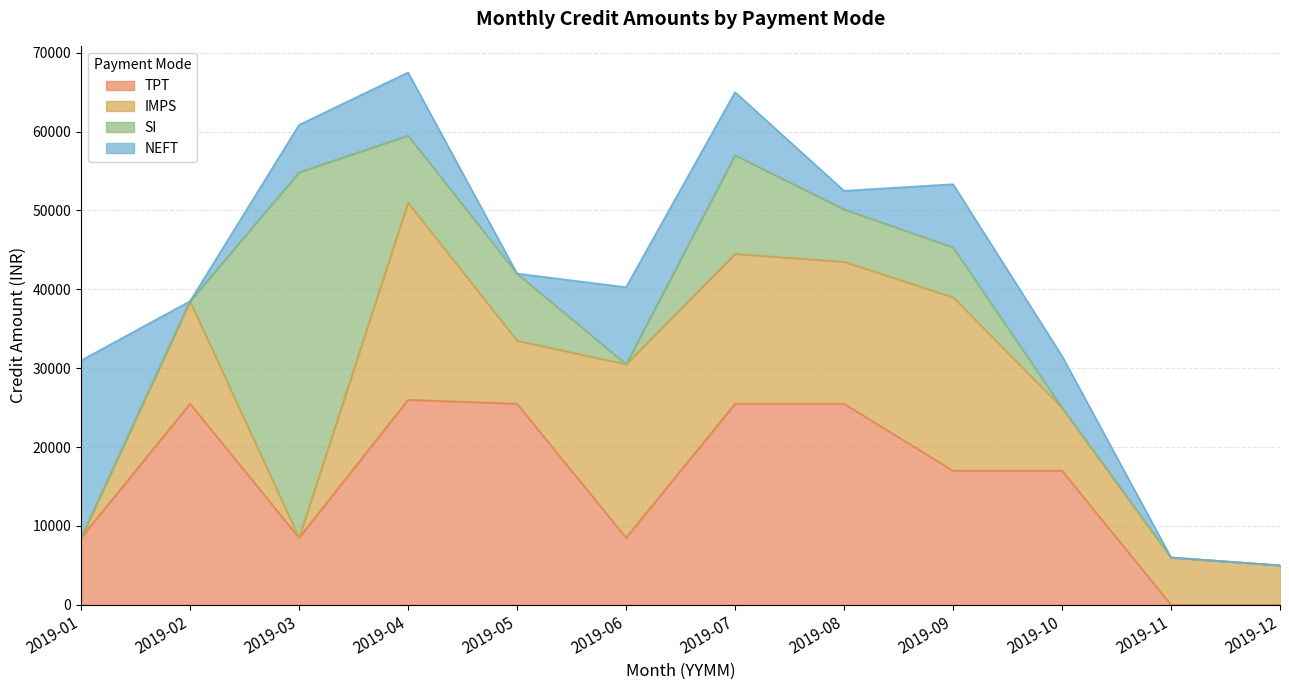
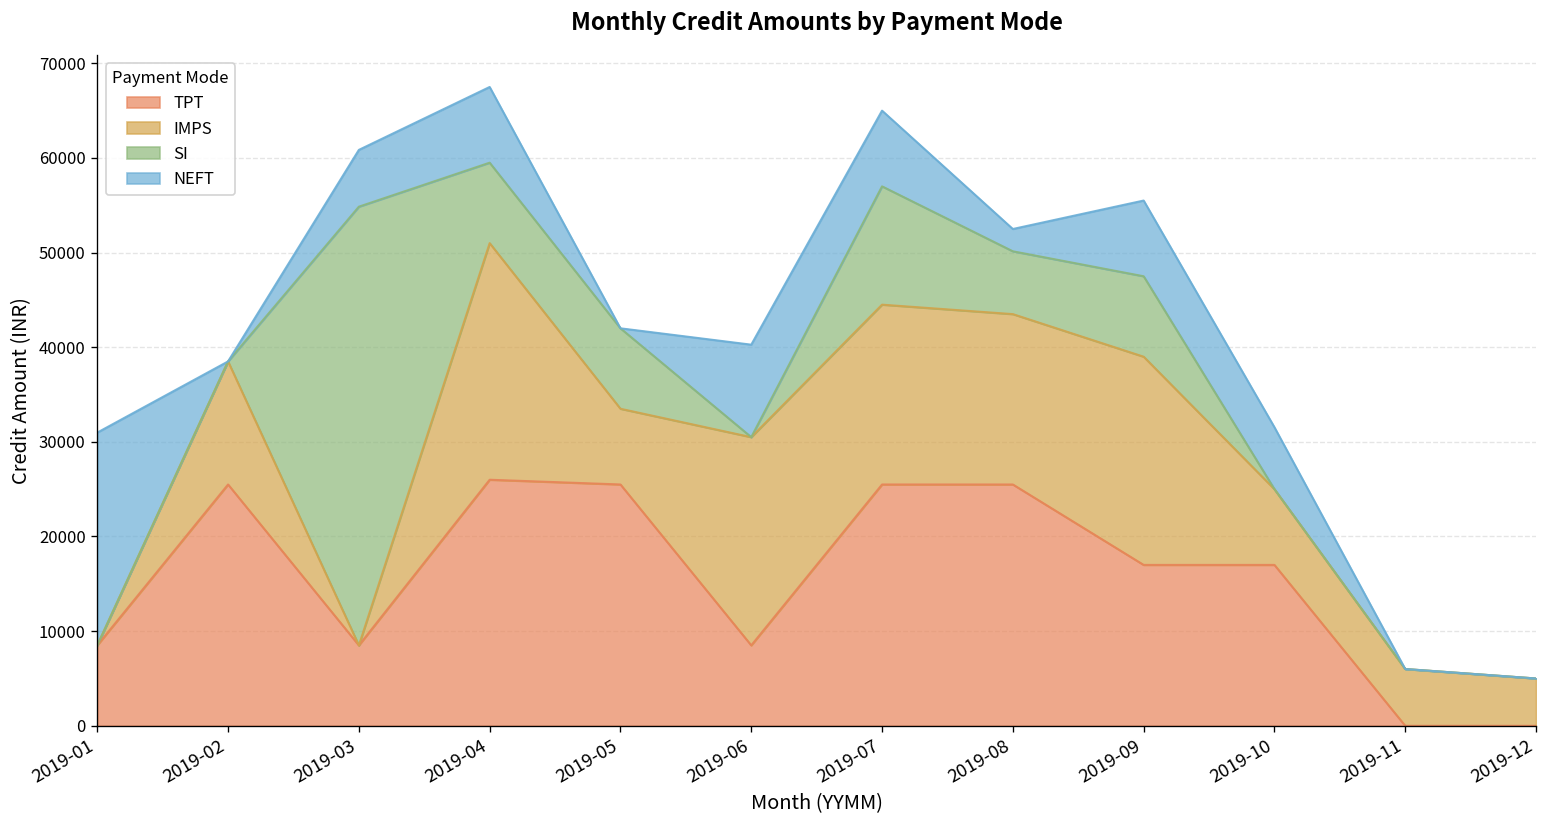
SI, 2019-09: 6000 -> 9000
